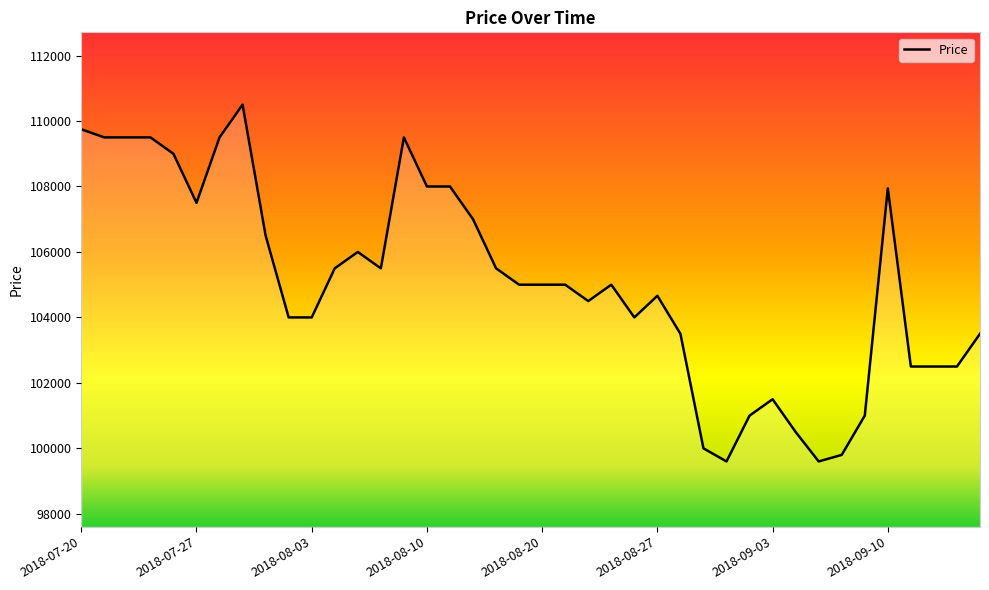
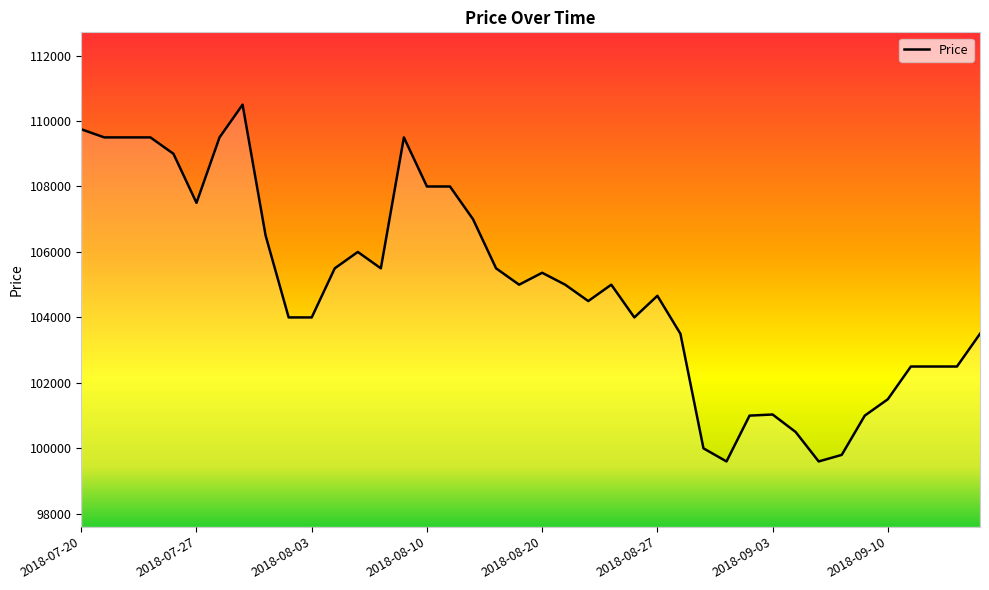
2018-08-20: 105000 -> 105400
2018-09-03: 101500 -> 101000
2018-09-10: 107900 -> 101500
